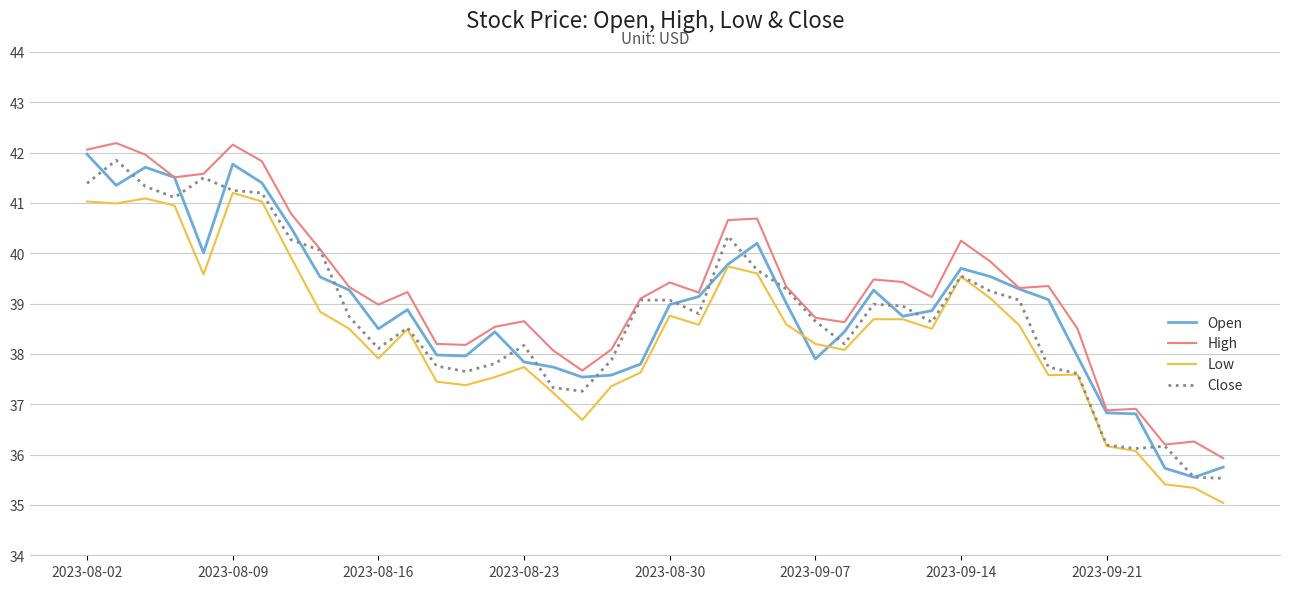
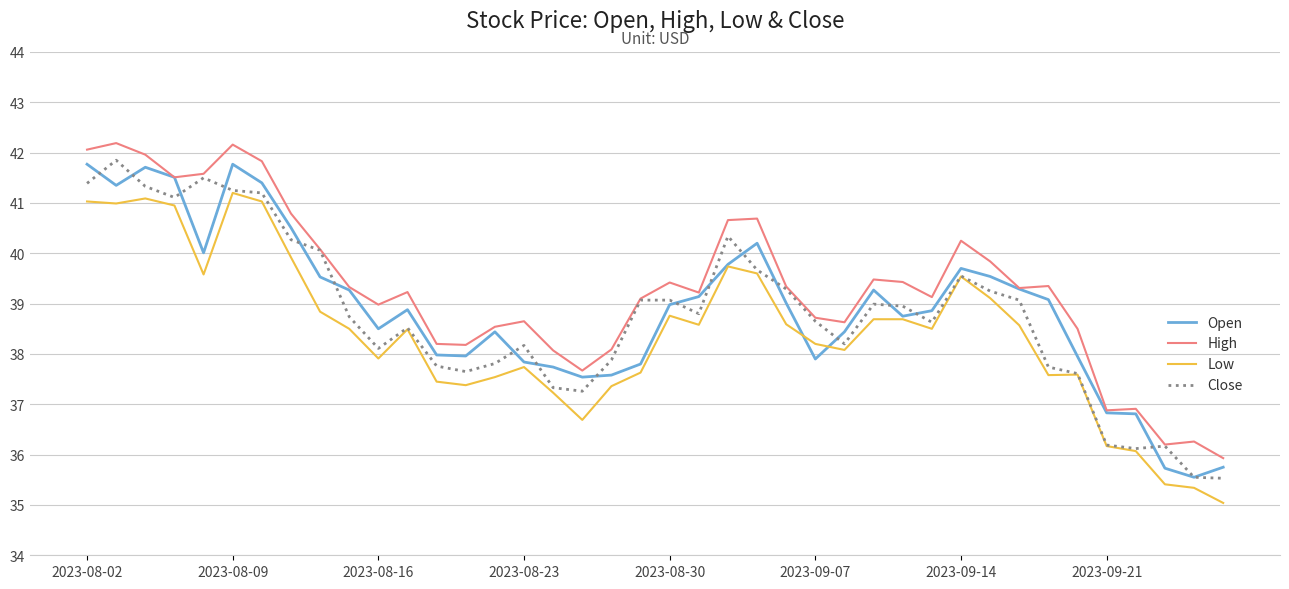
Open, 2023-08-02: 42.0 -> 41.8
